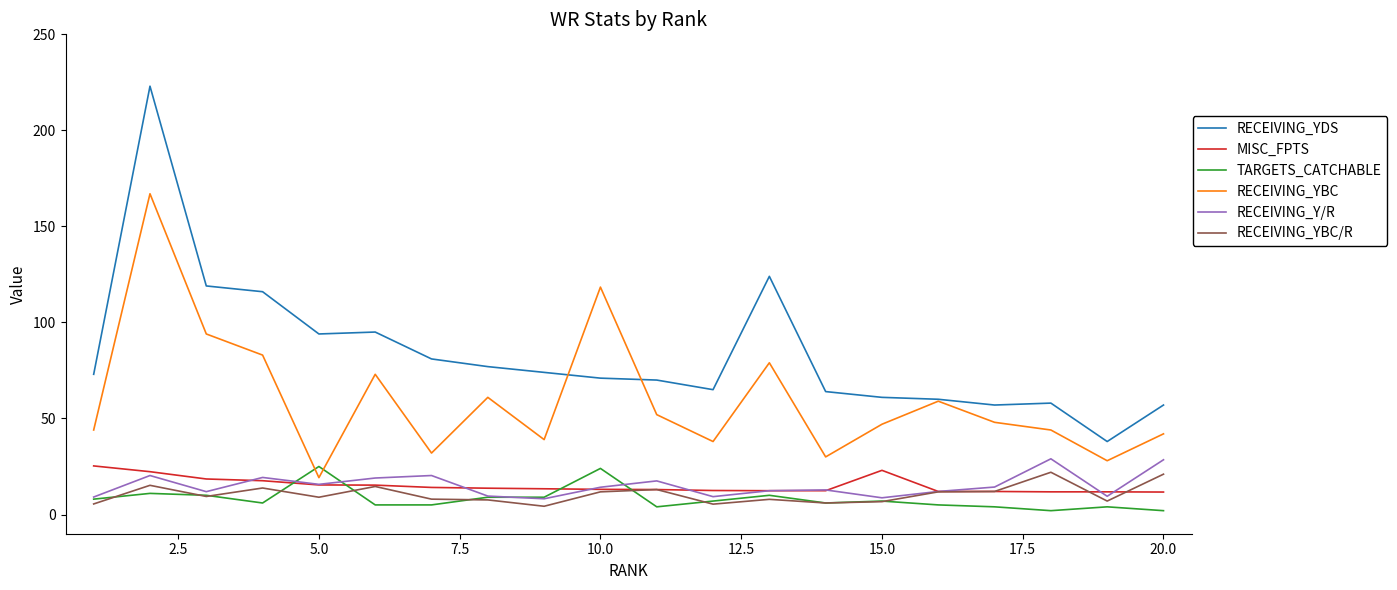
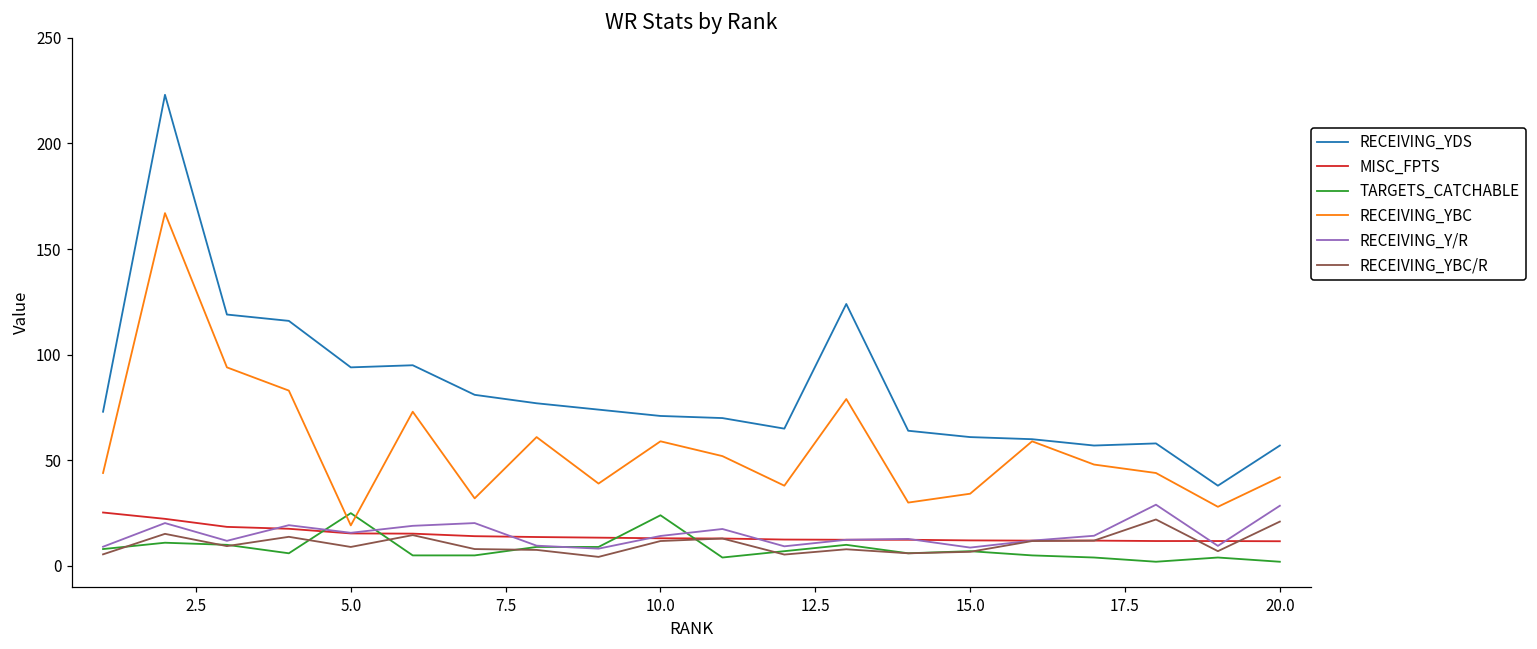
RECEIVING_YBC, 10.0: 118 -> 59
MISC_FPTS, 15.0: 23 -> 12
RECEIVING_YBC, 15.0: 47 -> 34
